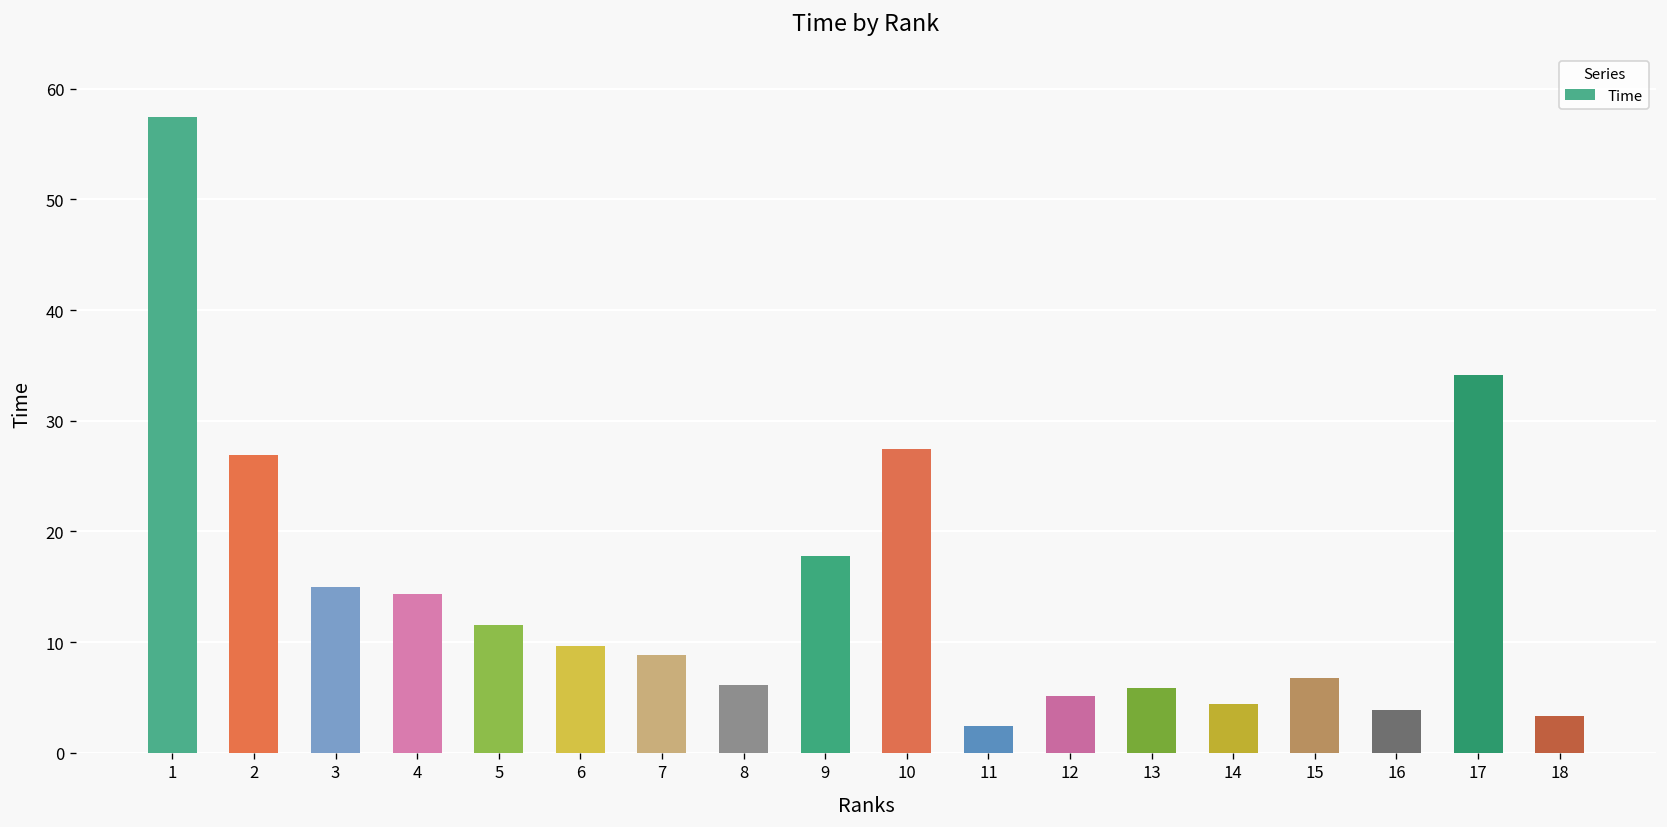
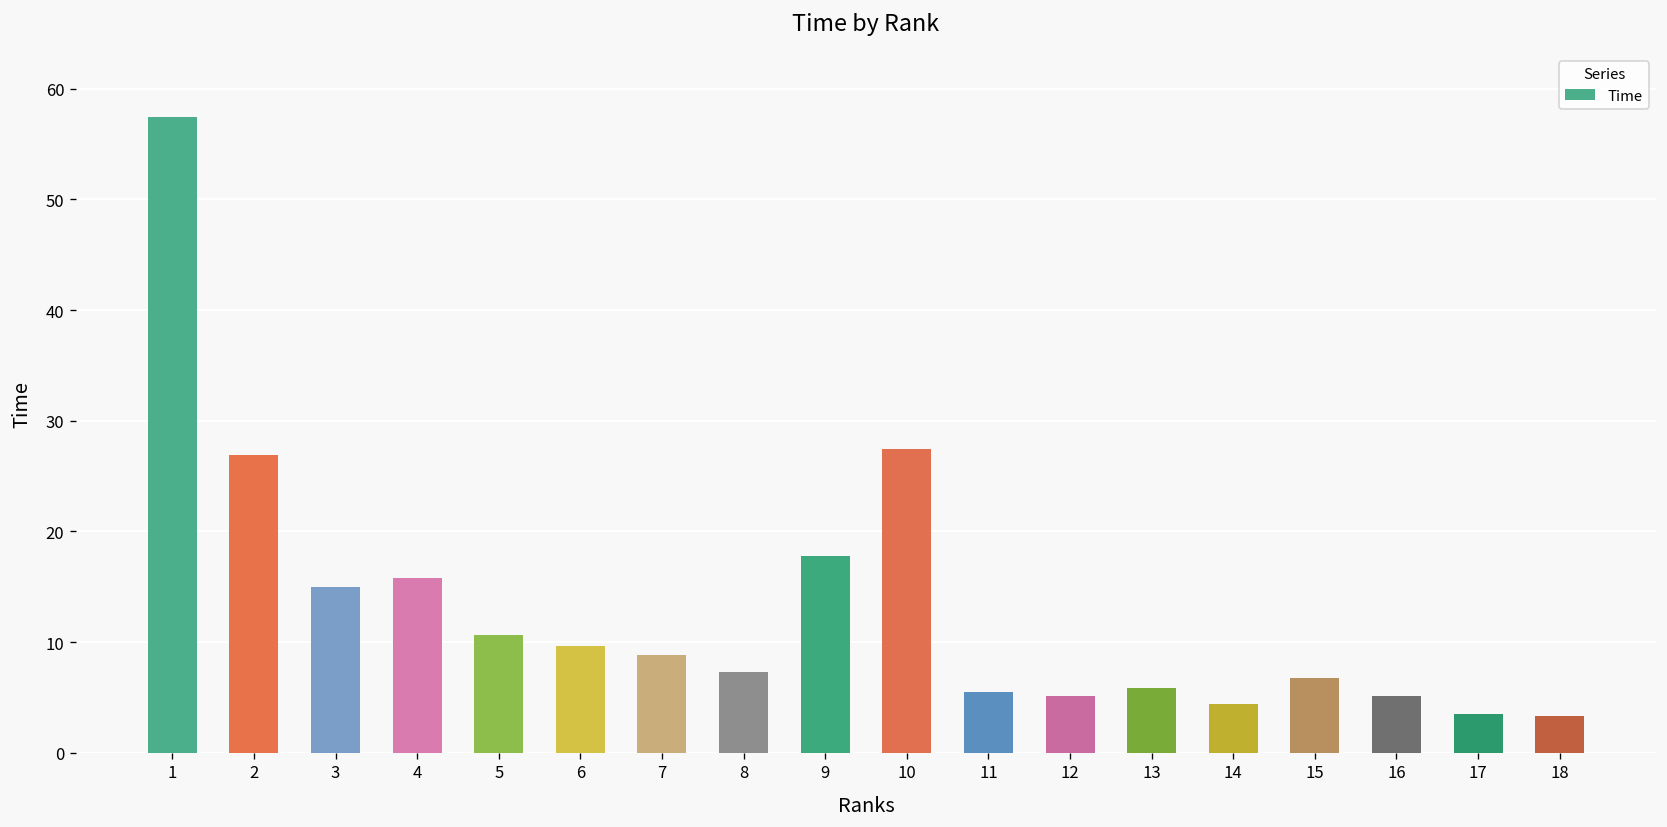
4: 14 -> 16
5: 12 -> 11
8: 6 -> 7
11: 2 -> 5
16: 4 -> 5
17: 34 -> 4
